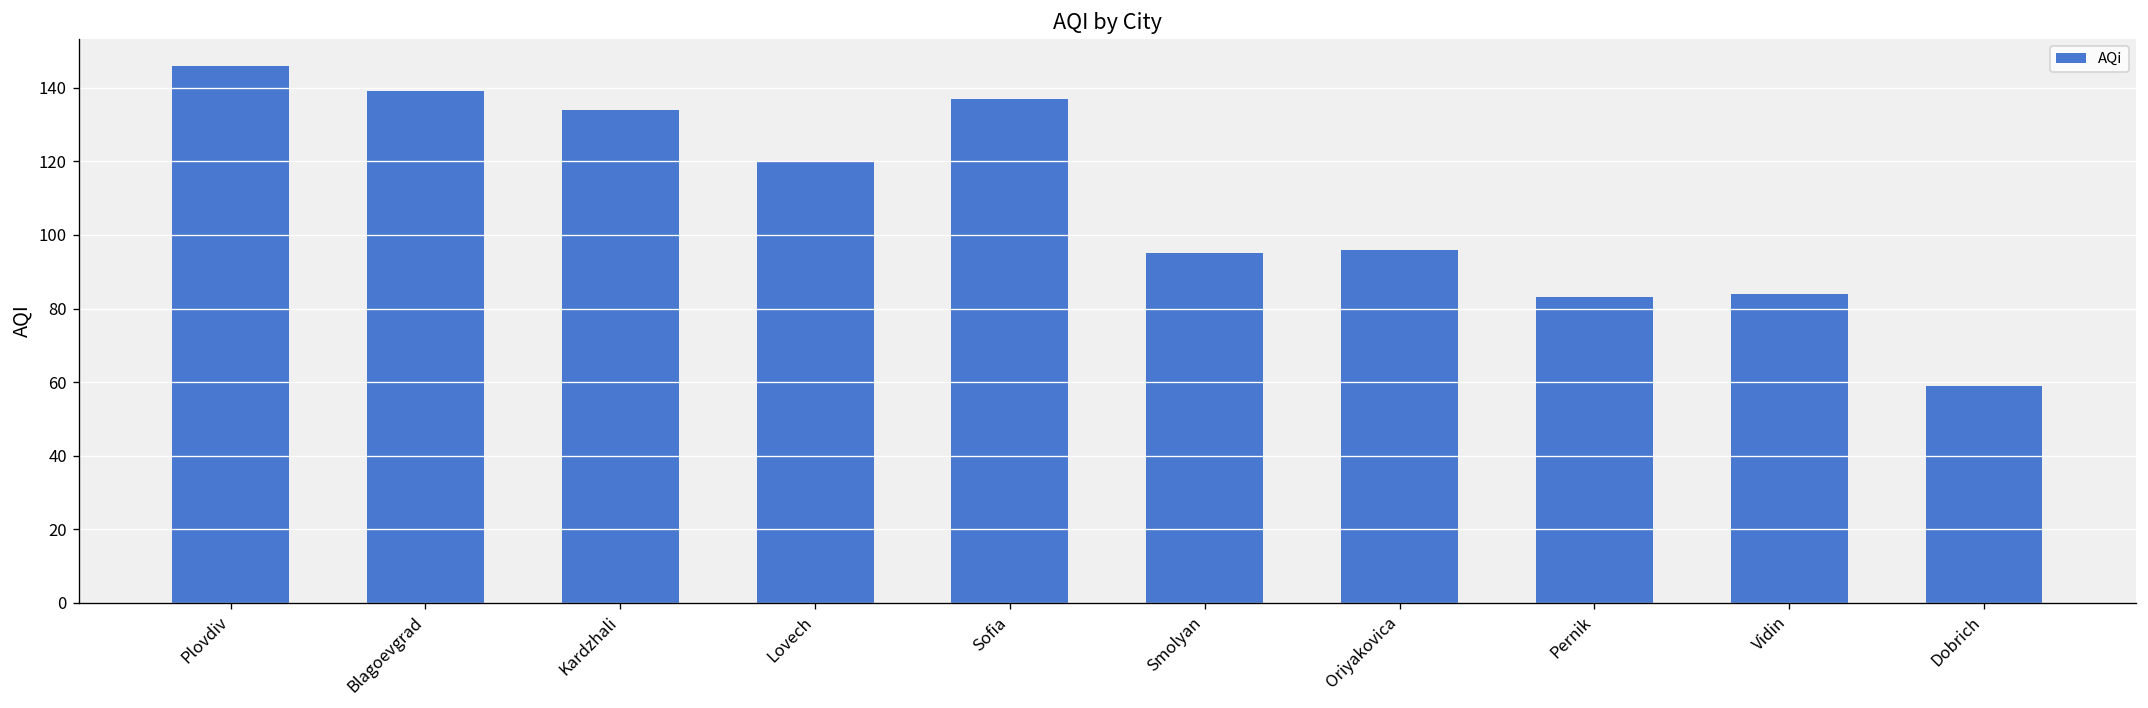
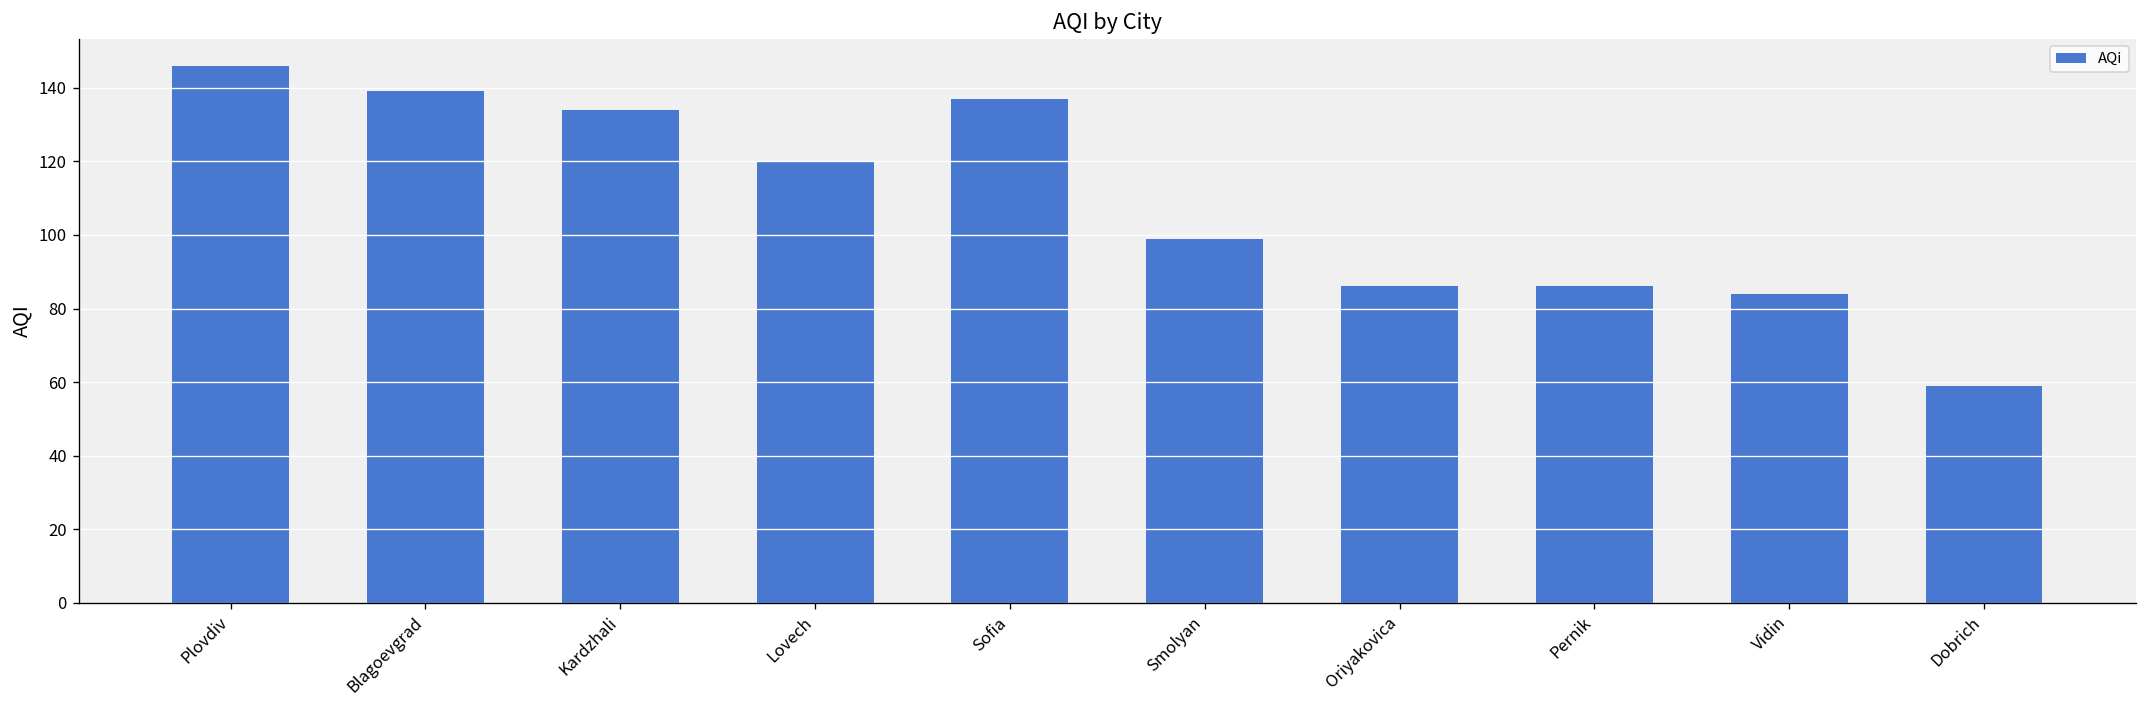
Smolyan: 95 -> 99
Oriyakovica: 96 -> 86
Pernik: 83 -> 86
